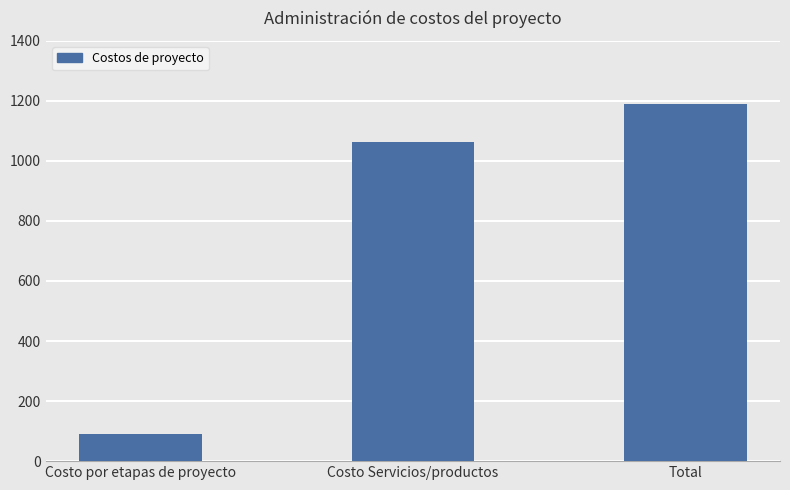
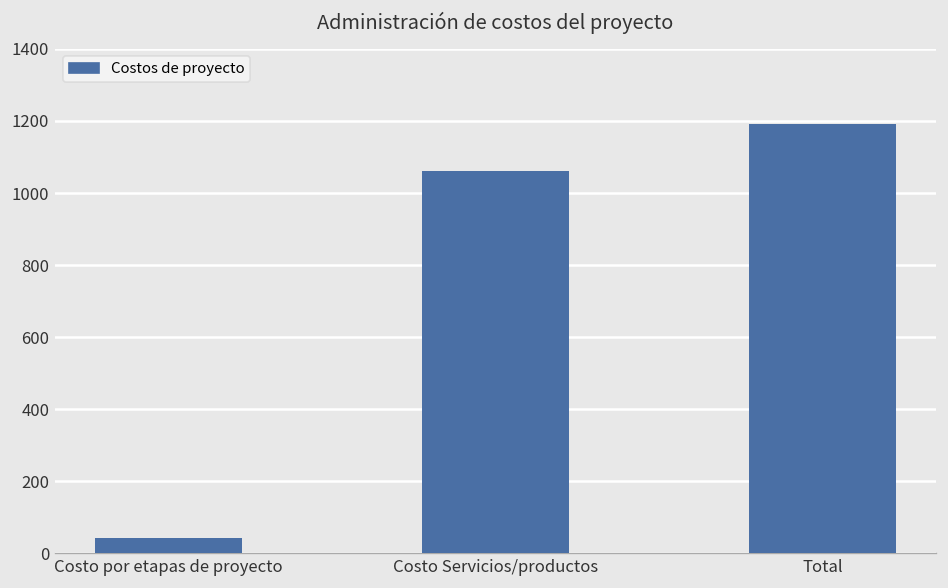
Costo por etapas de proyecto: 90 -> 40
